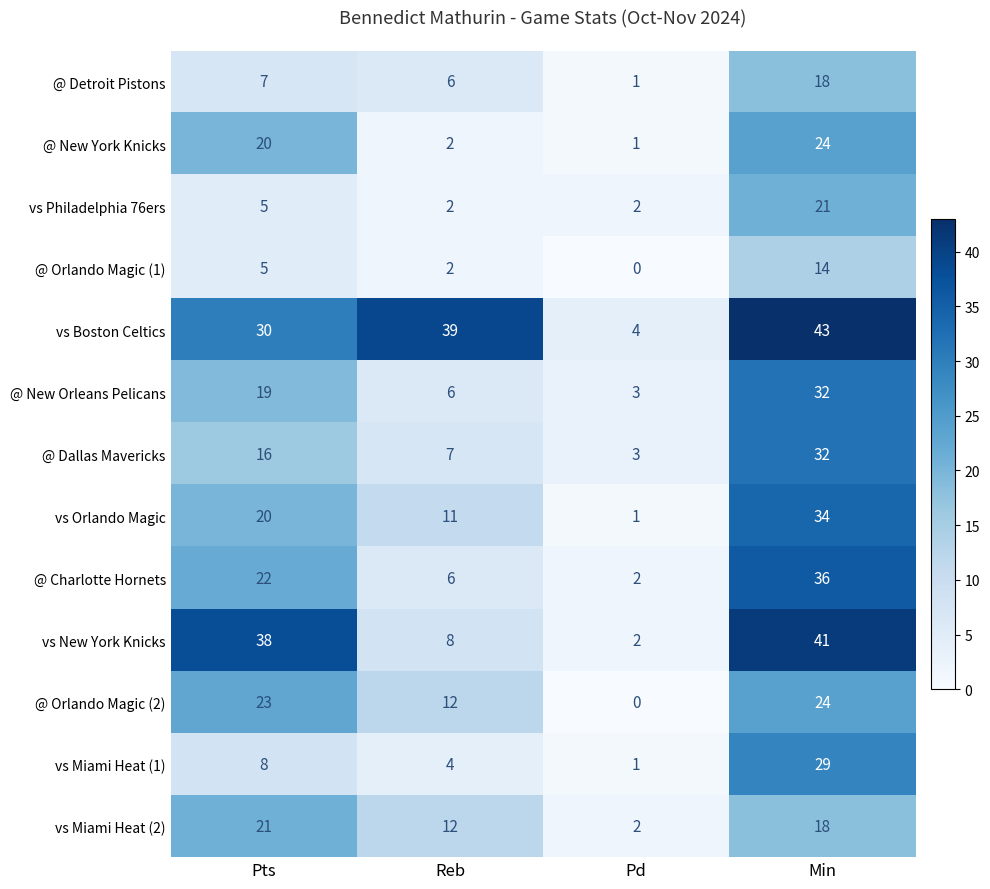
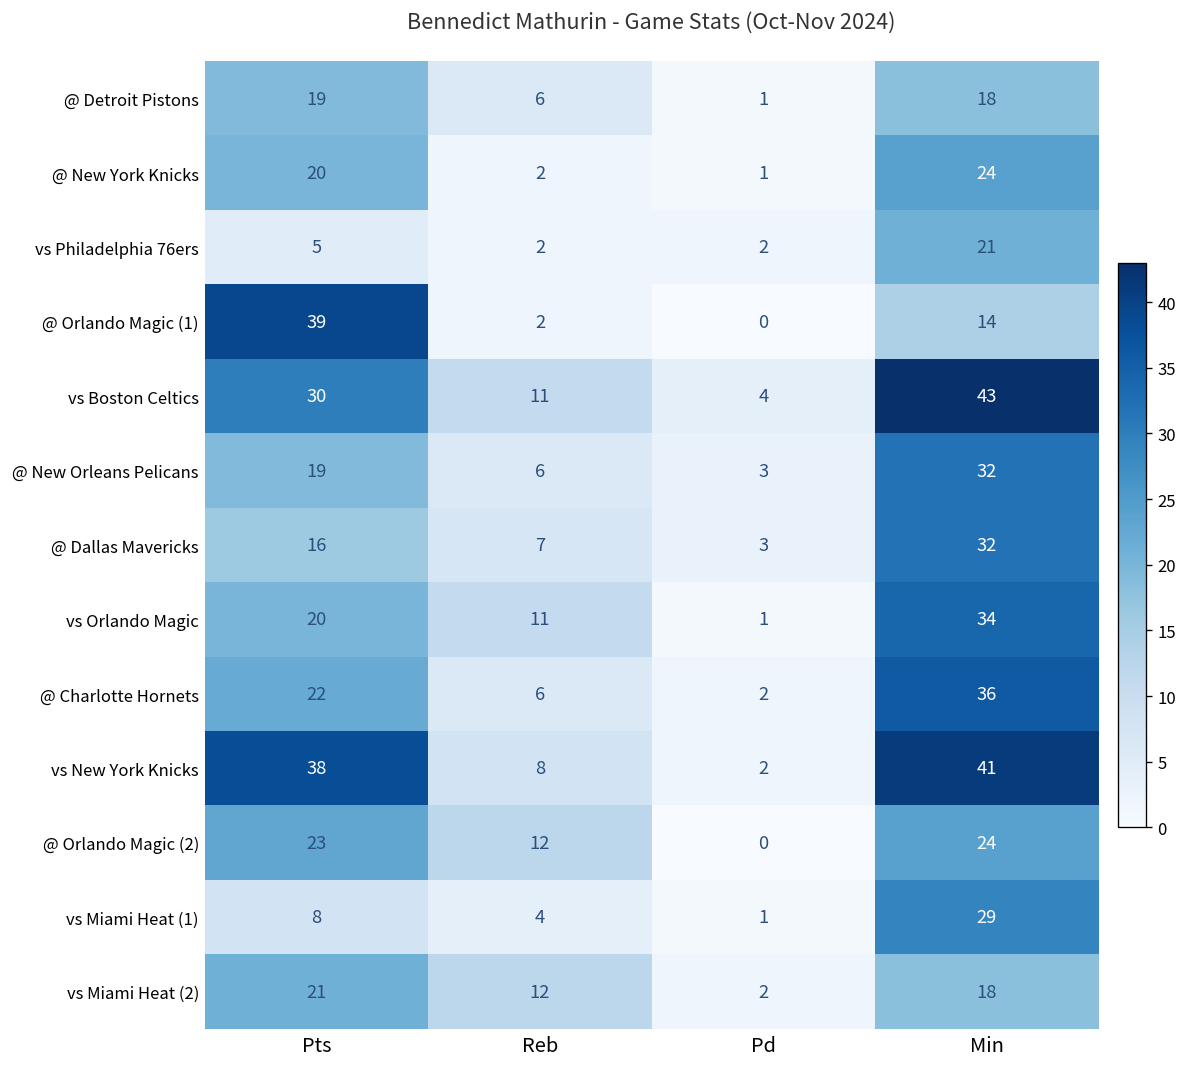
@ Detroit Pistons, Pts: 7 -> 19
@ Orlando Magic (1), Pts: 5 -> 39
vs Boston Celtics, Reb: 39 -> 11
